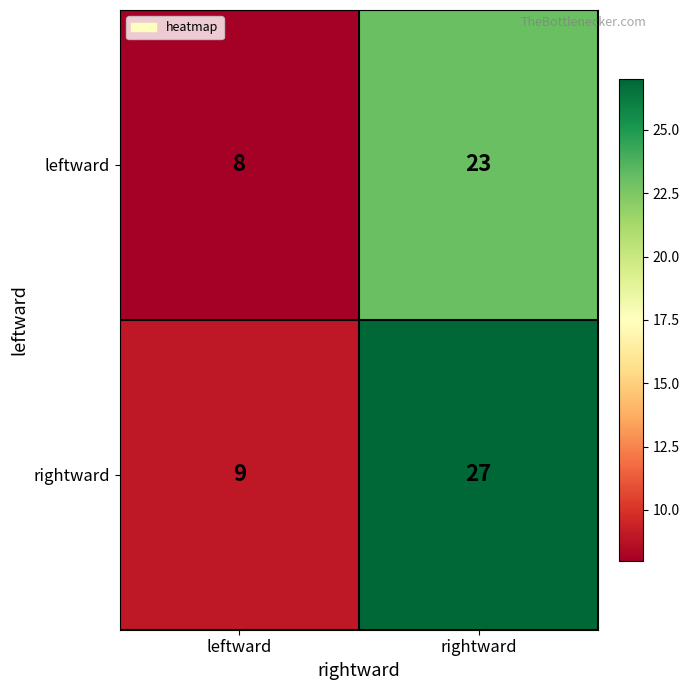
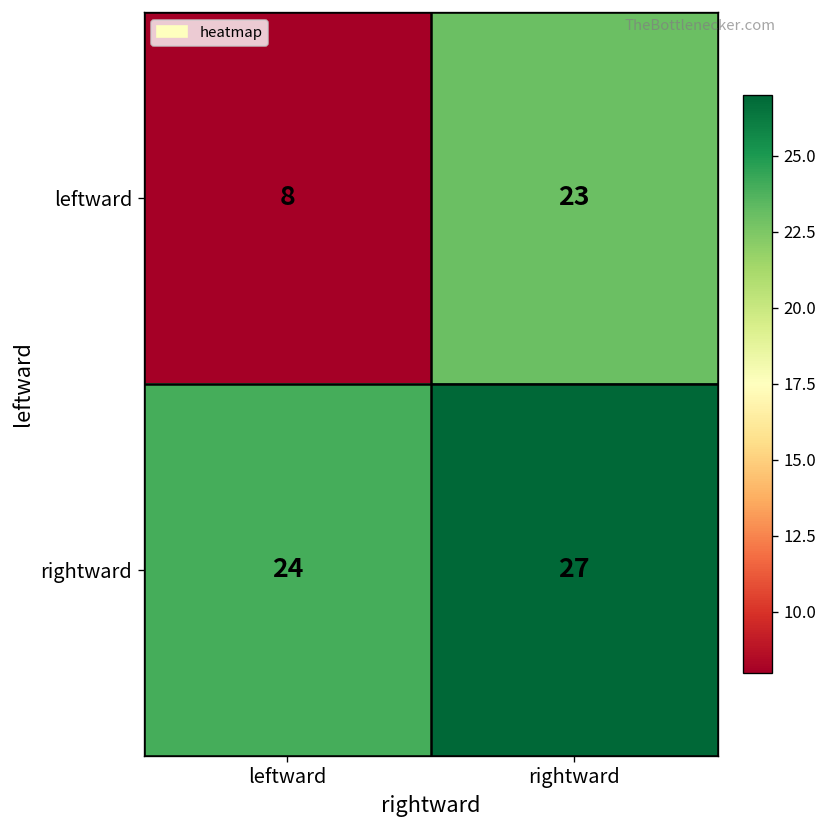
rightward, leftward: 9 -> 24
